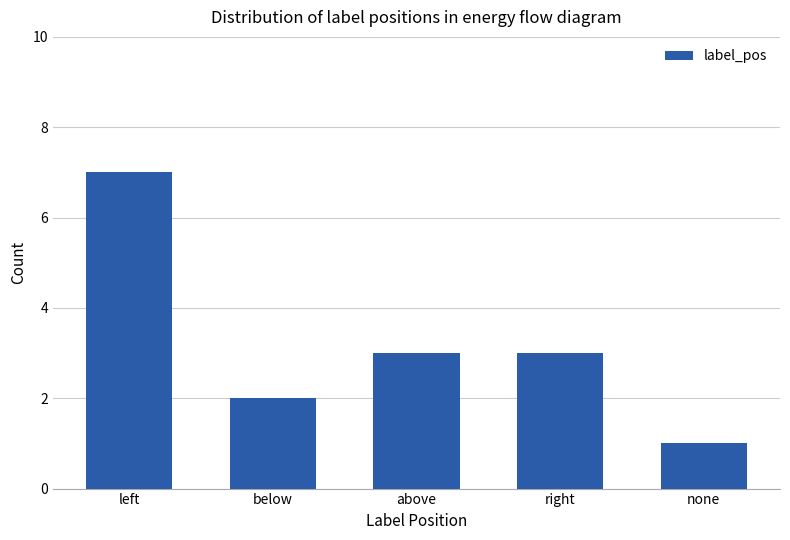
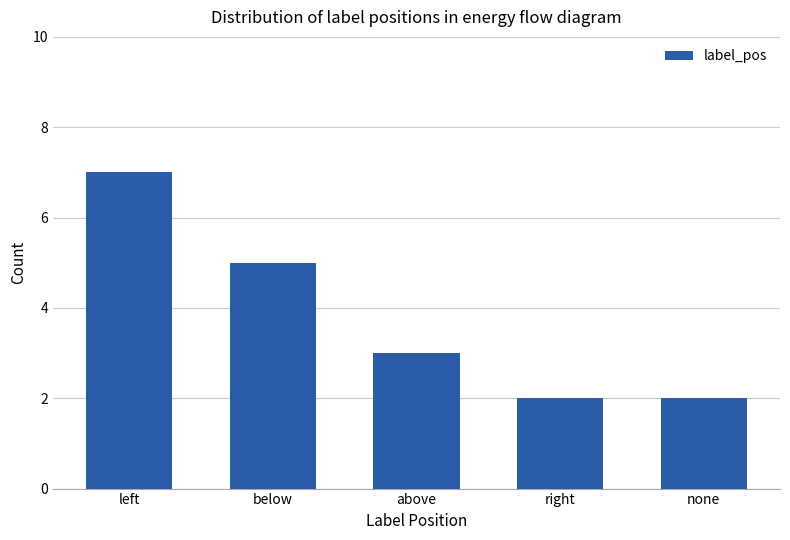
below: 2 -> 5
right: 3 -> 2
none: 1 -> 2
